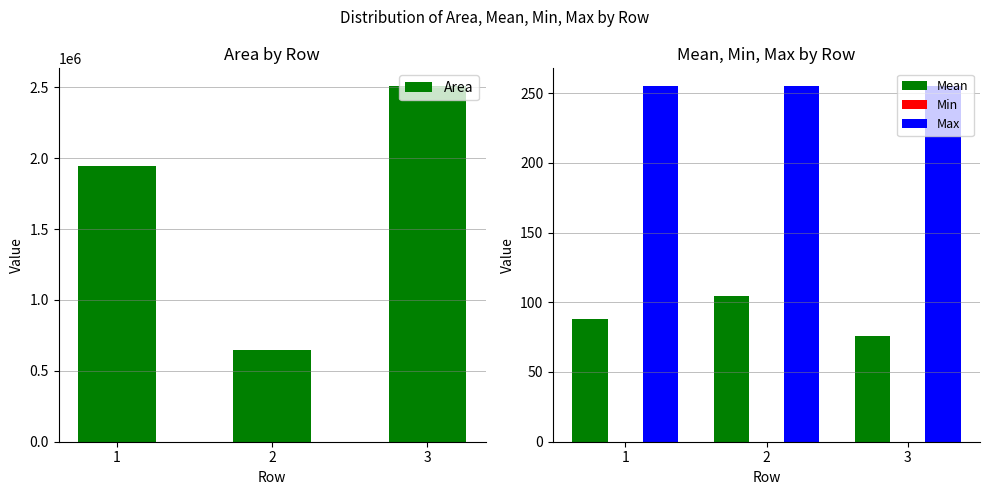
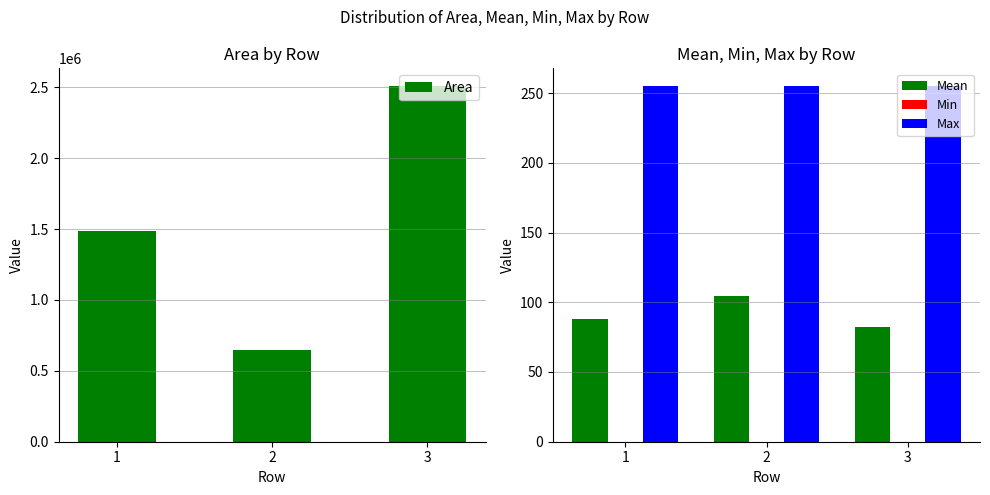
Area by Row, 1: 1940000 -> 1480000
Mean, Min, Max by Row, Mean, 3: 76 -> 82
